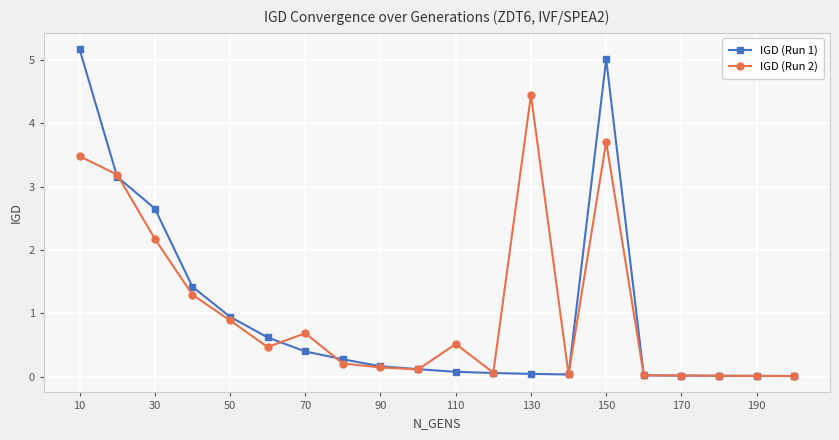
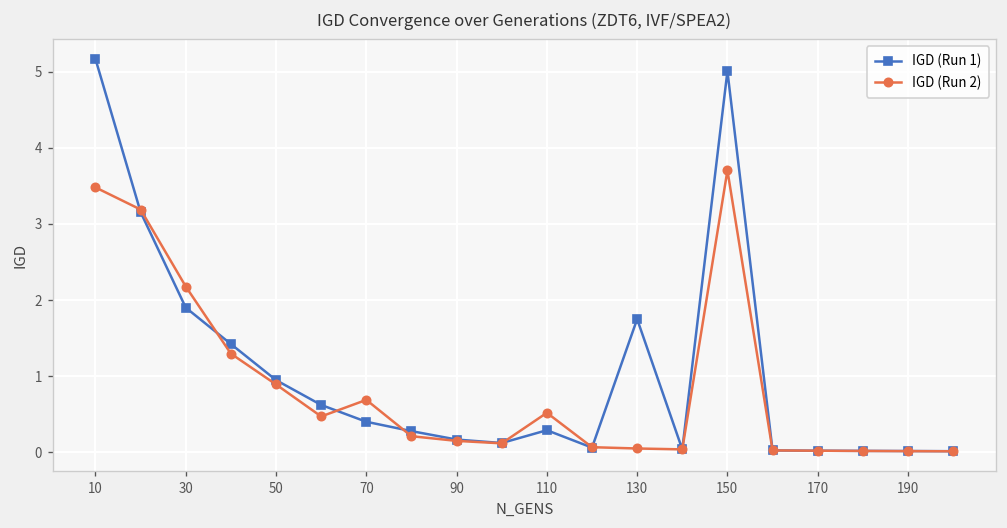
IGD (Run 1), 30: 2.7 -> 1.9
IGD (Run 1), 110: 0.1 -> 0.3
IGD (Run 1), 130: 0.0 -> 1.7
IGD (Run 2), 130: 4.4 -> 0.0
